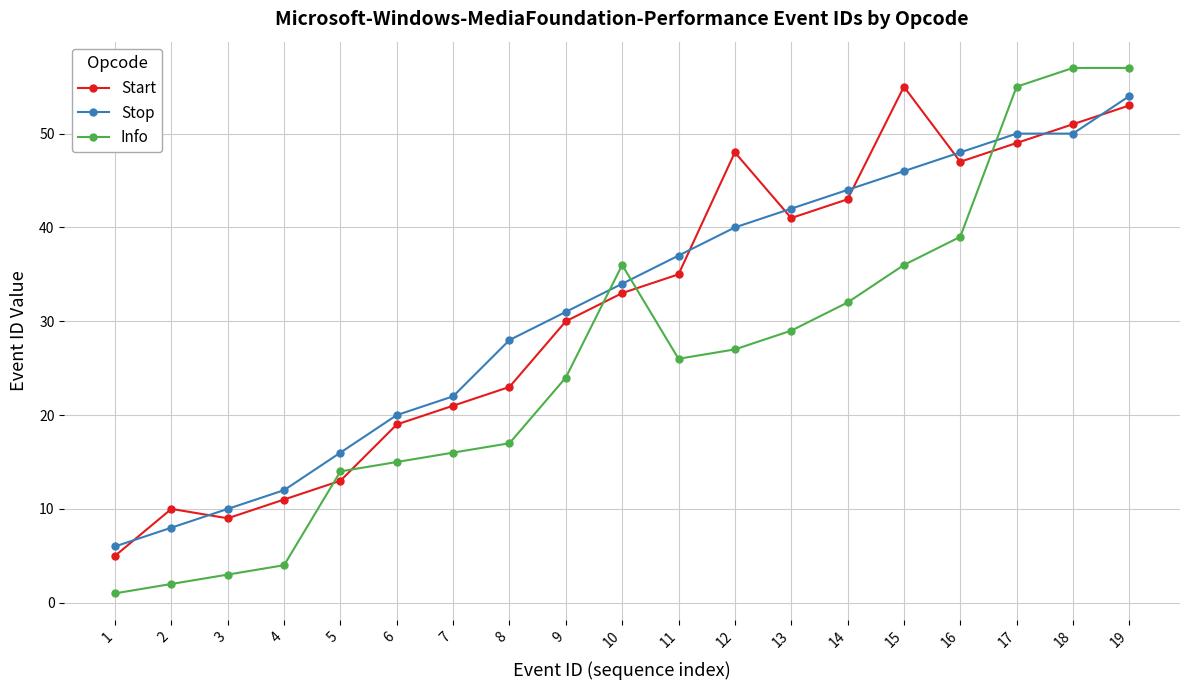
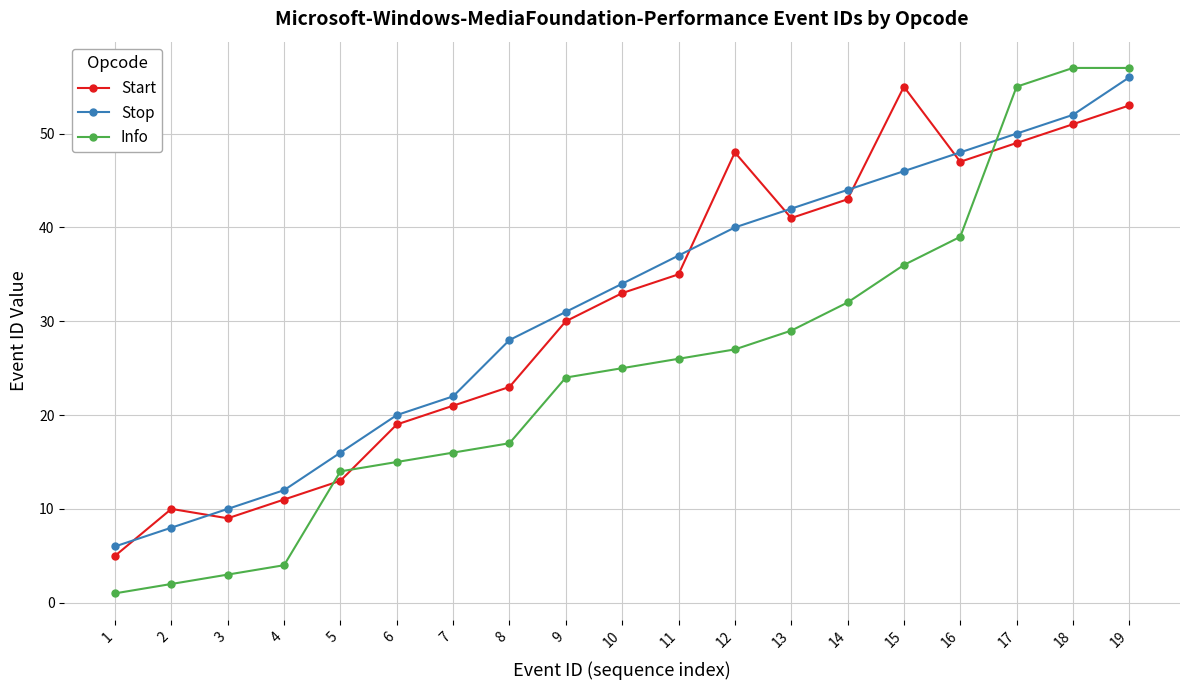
Info, 10: 36 -> 25
Stop, 18: 50 -> 52
Stop, 19: 54 -> 56
